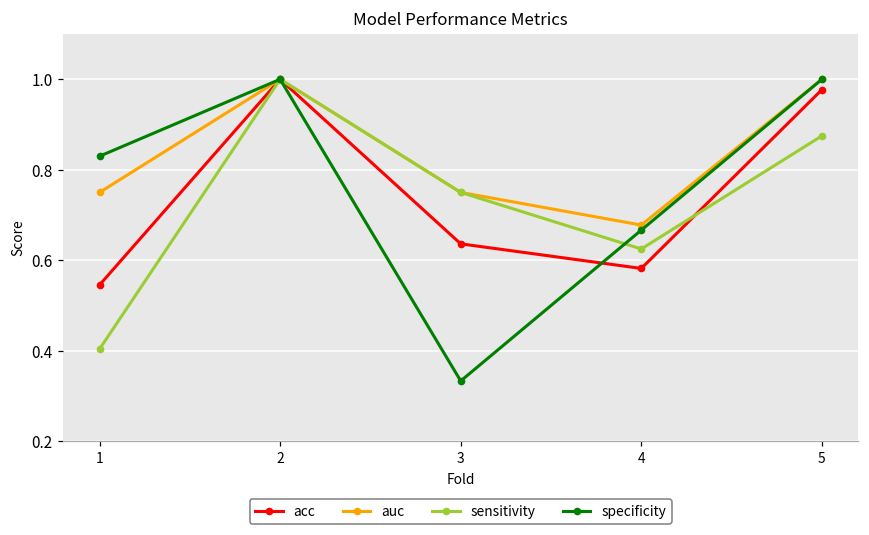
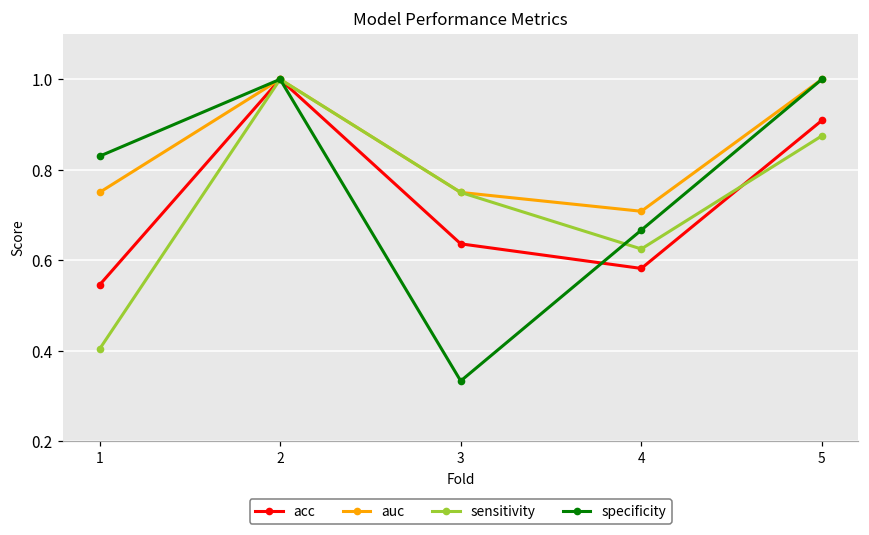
auc, 4: 0.68 -> 0.71
acc, 5: 0.98 -> 0.91
